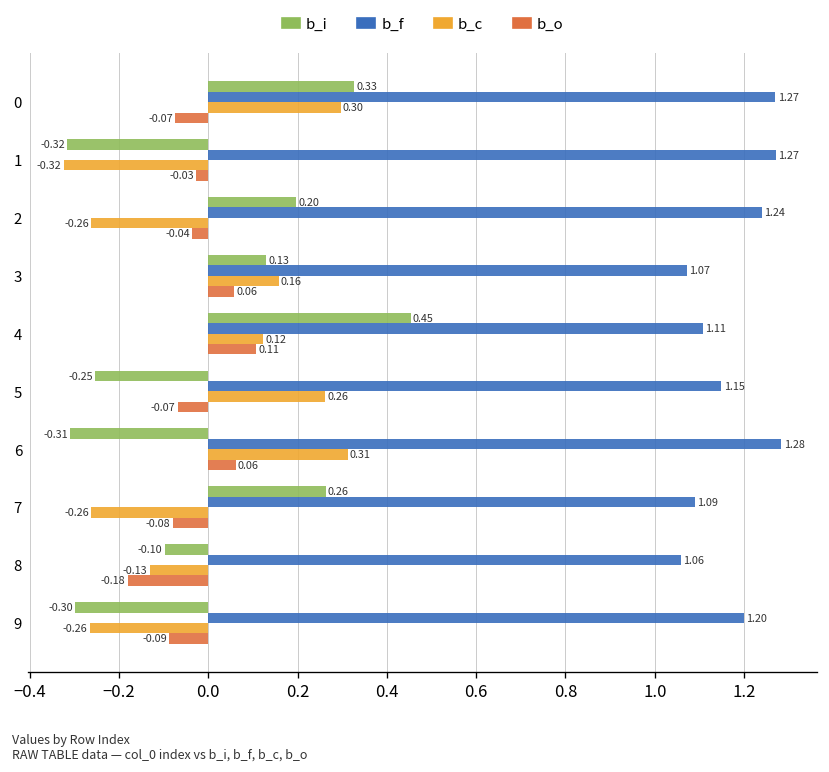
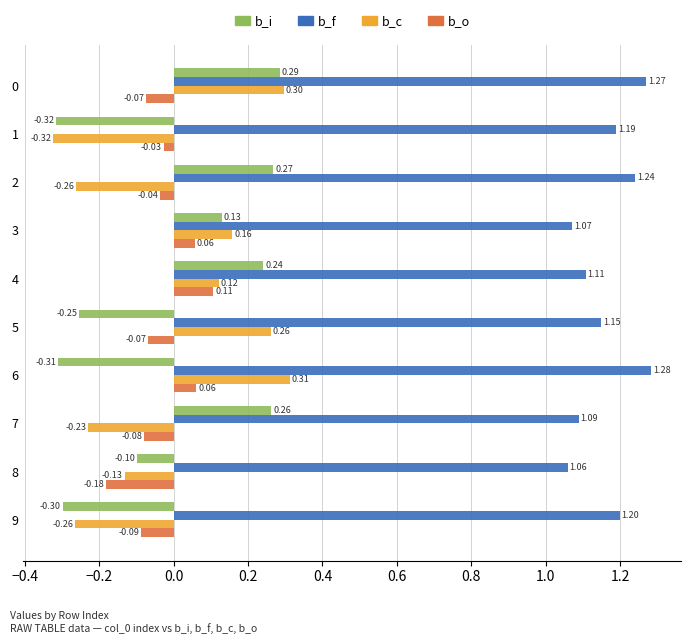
b_i, 0: 0.33 -> 0.29
b_f, 1: 1.27 -> 1.19
b_i, 2: 0.20 -> 0.27
b_i, 4: 0.45 -> 0.24
b_c, 7: -0.26 -> -0.23
